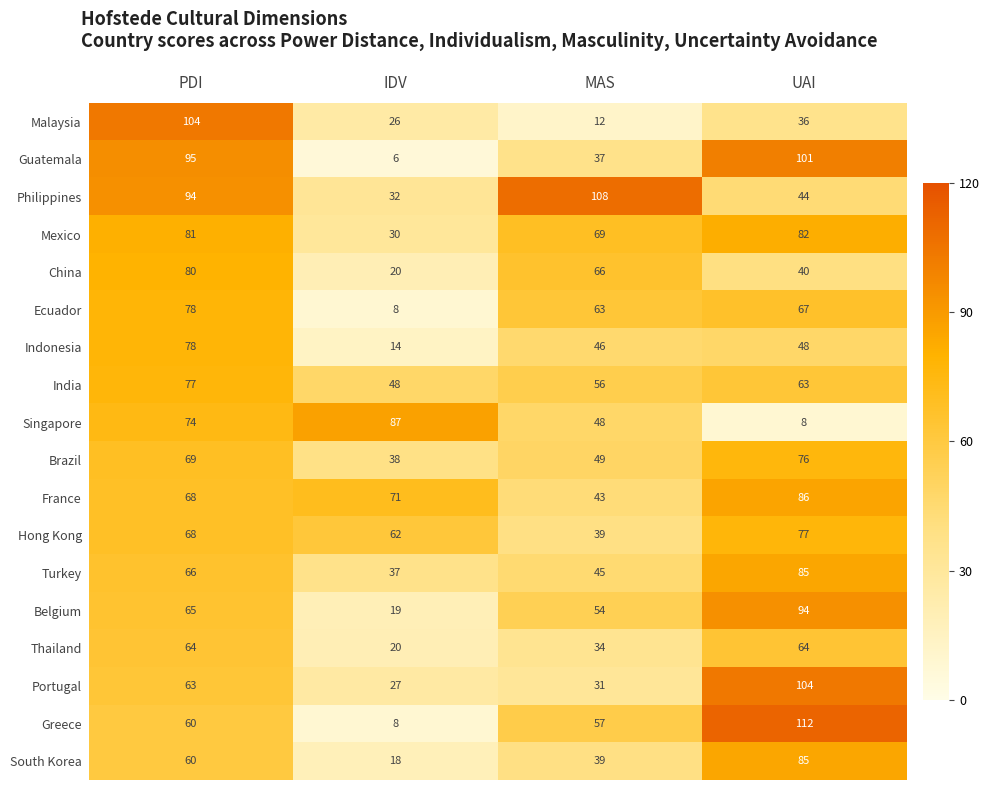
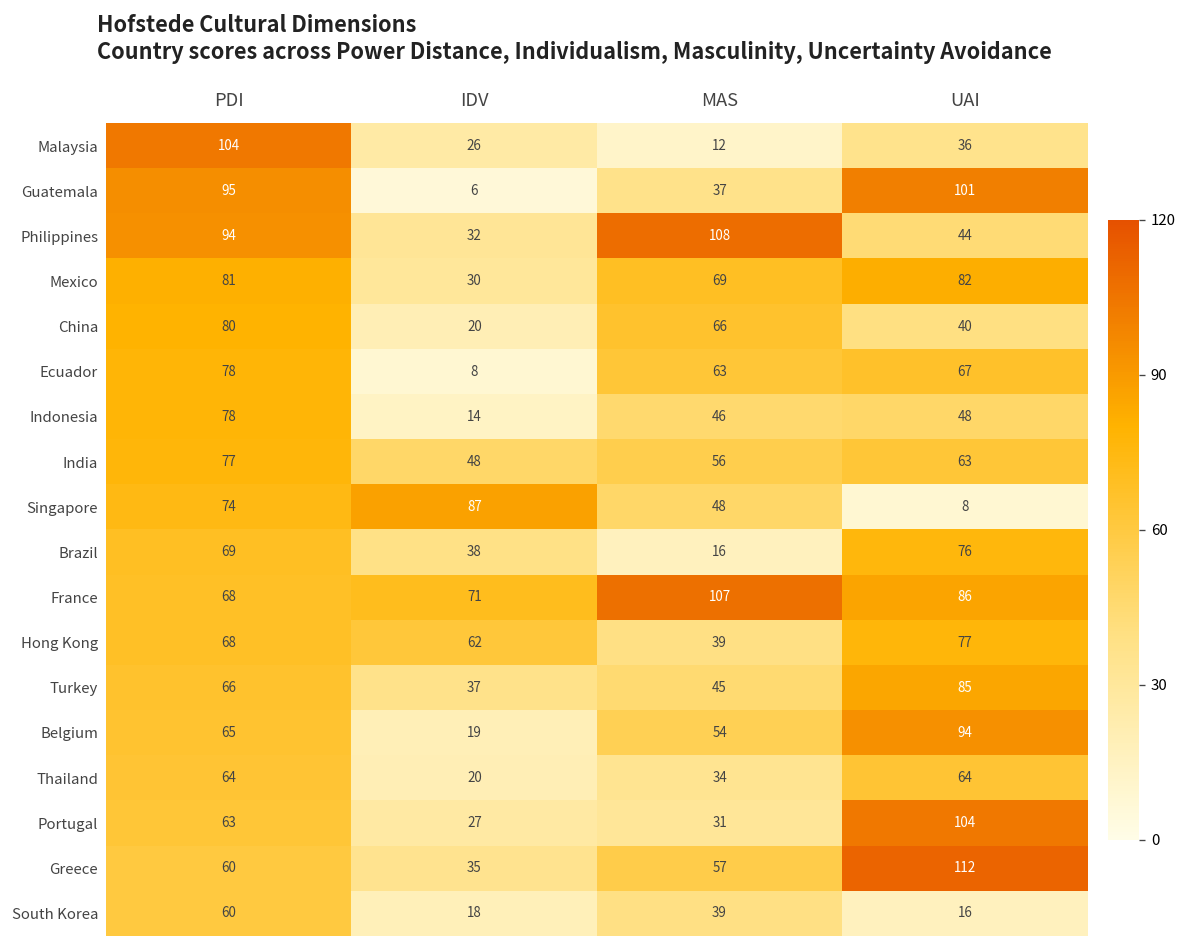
Brazil, MAS: 49 -> 16
France, MAS: 43 -> 107
Greece, IDV: 8 -> 35
South Korea, UAI: 85 -> 16
